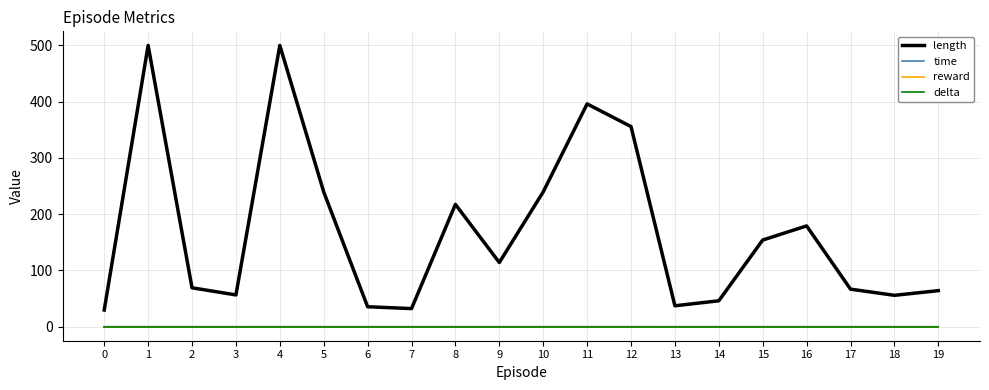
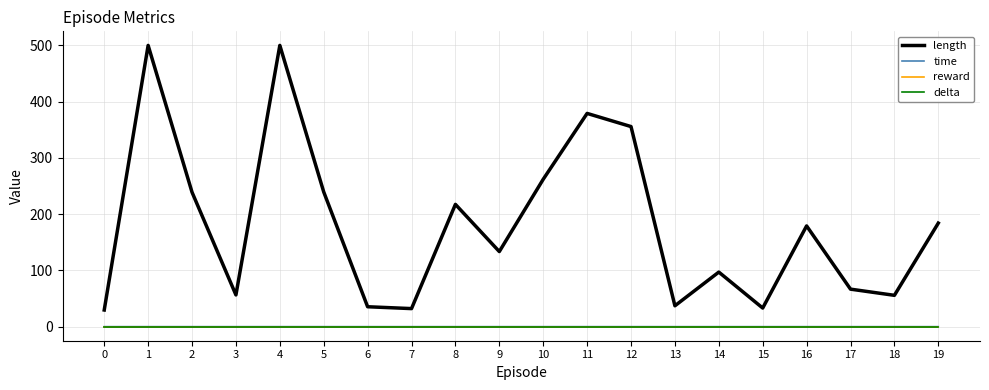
length, 2: 70 -> 240
length, 9: 110 -> 130
length, 10: 240 -> 260
length, 11: 400 -> 380
length, 14: 50 -> 100
length, 15: 150 -> 30
length, 19: 60 -> 180
